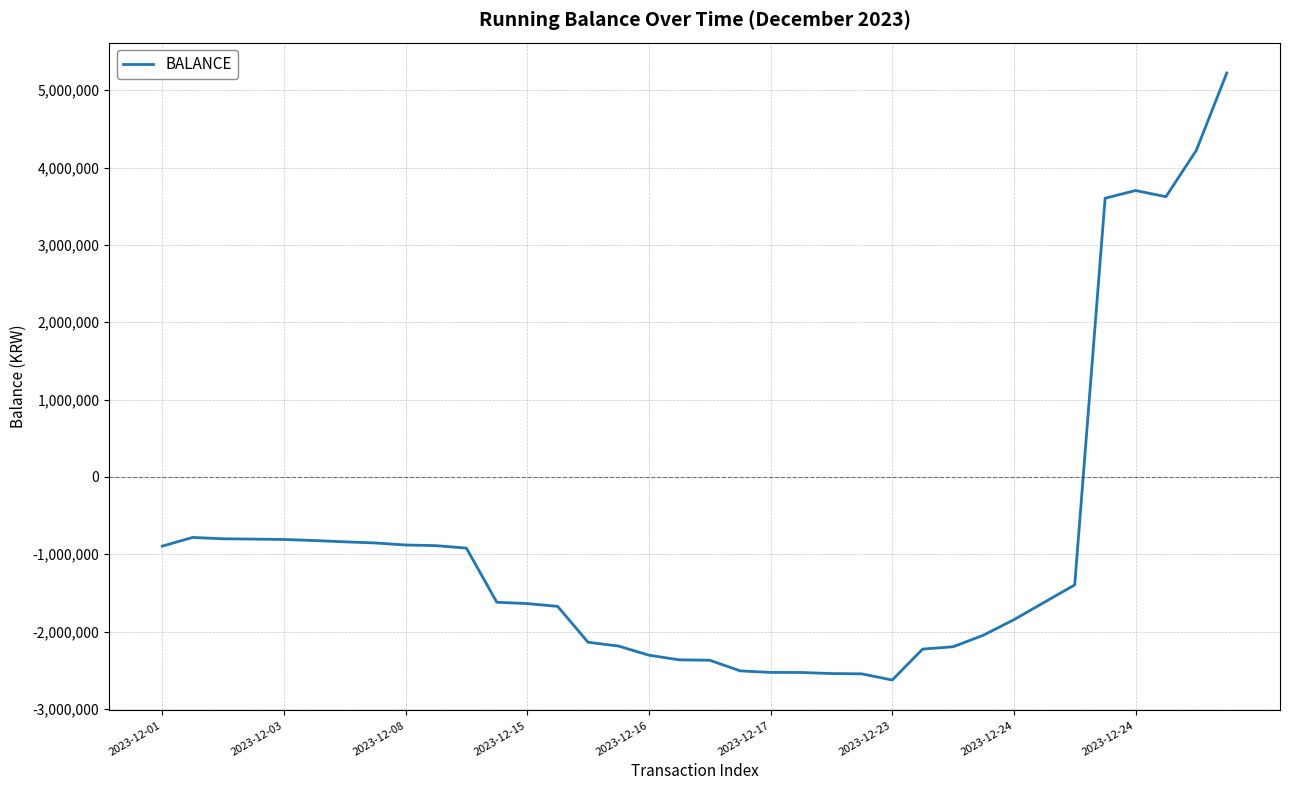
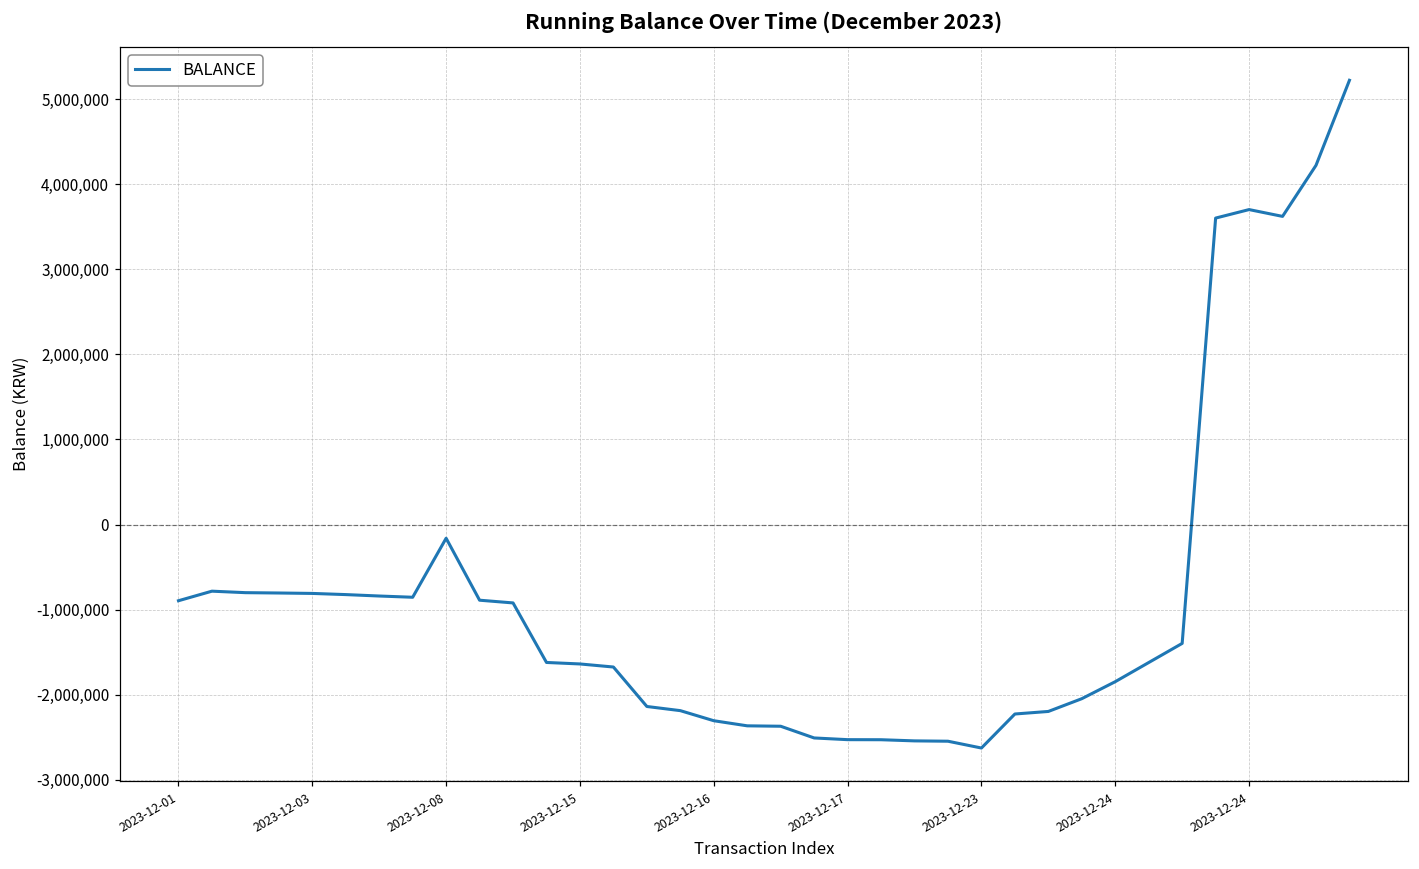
2023-12-08: -900,000 -> -200,000
